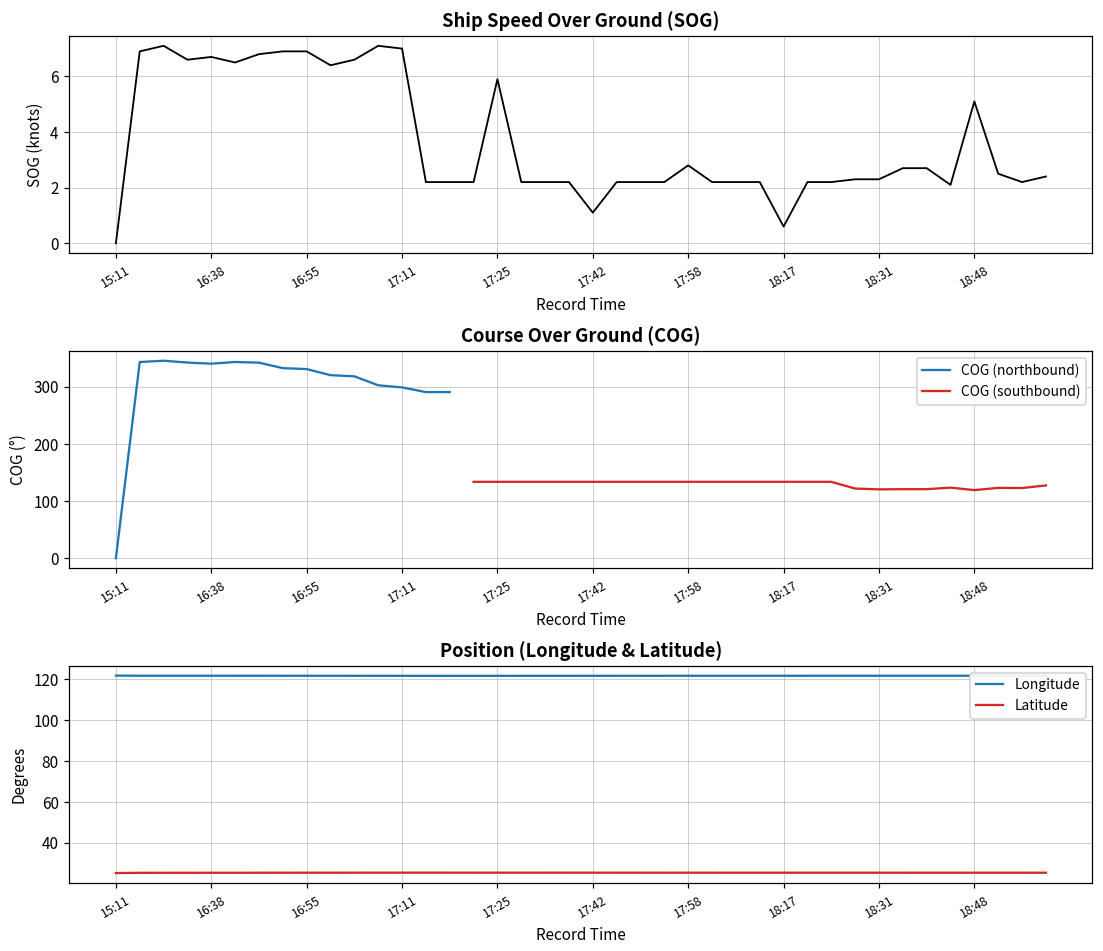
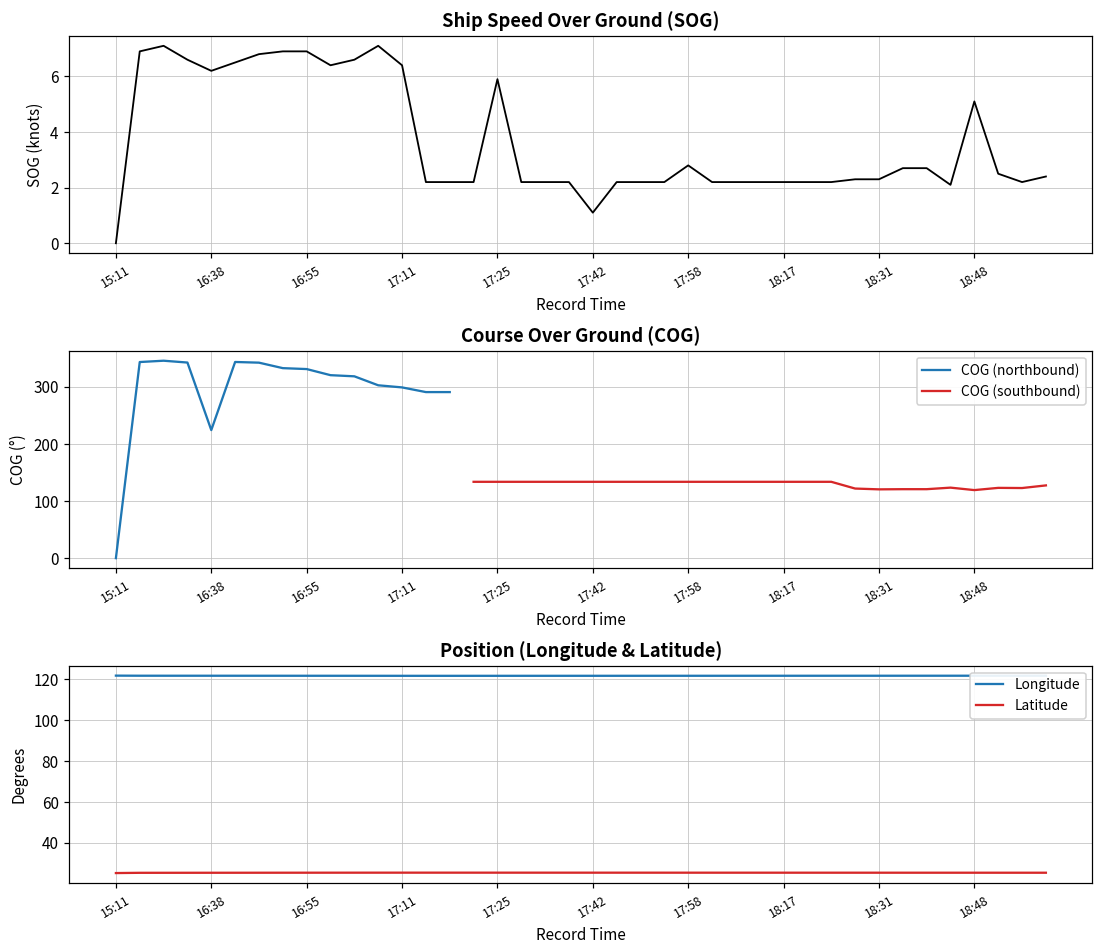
Ship Speed Over Ground (SOG), 16:38: 6.7 -> 6.2
Ship Speed Over Ground (SOG), 17:11: 7.0 -> 6.4
Ship Speed Over Ground (SOG), 18:17: 0.6 -> 2.2
Course Over Ground (COG), COG (northbound), 16:38: 340 -> 220
